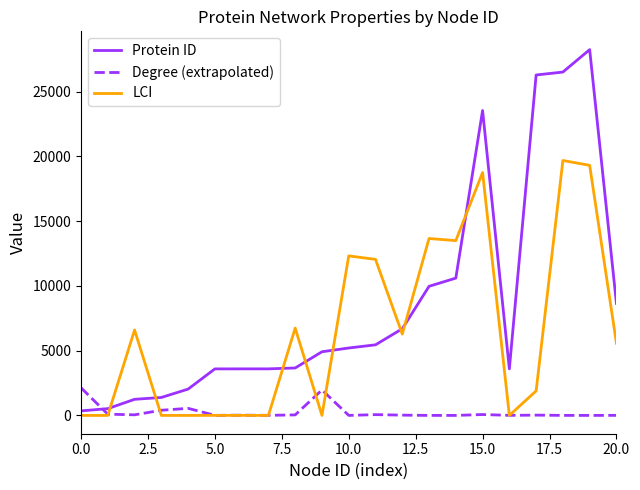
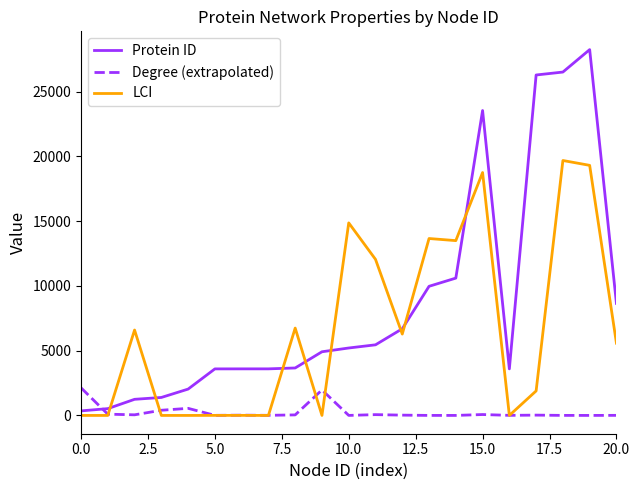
LCI, 10.0: 12300 -> 14900
